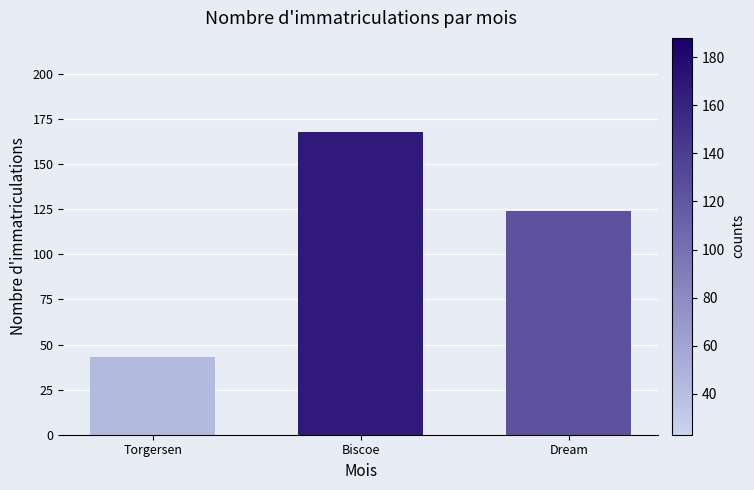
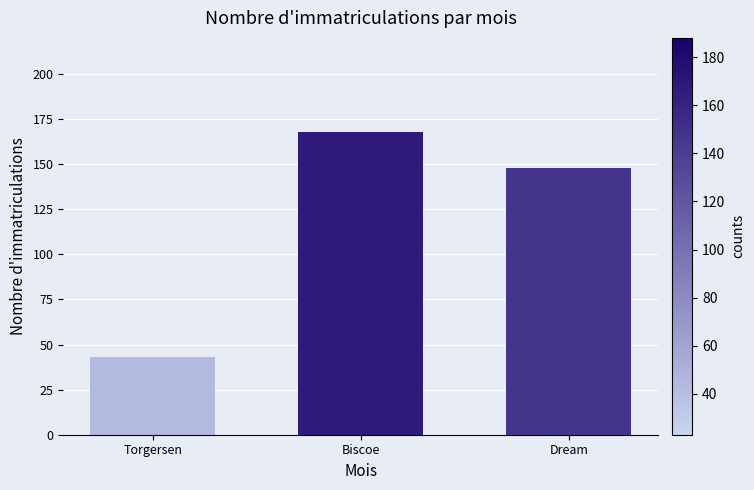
Dream: 124 -> 148
